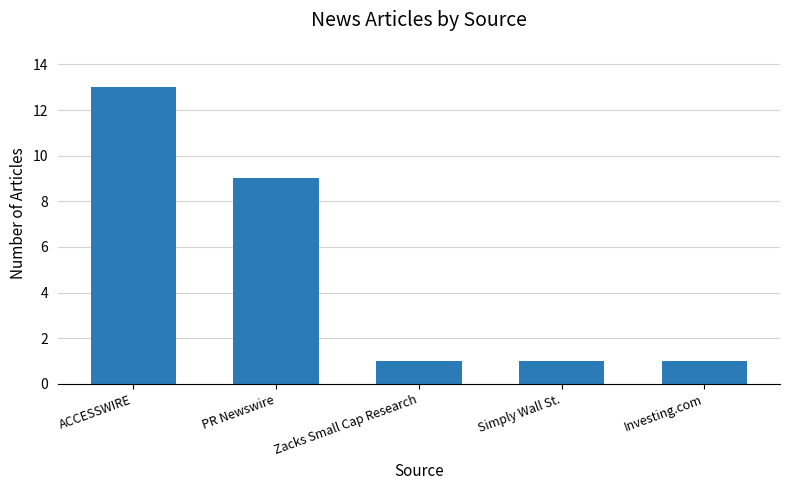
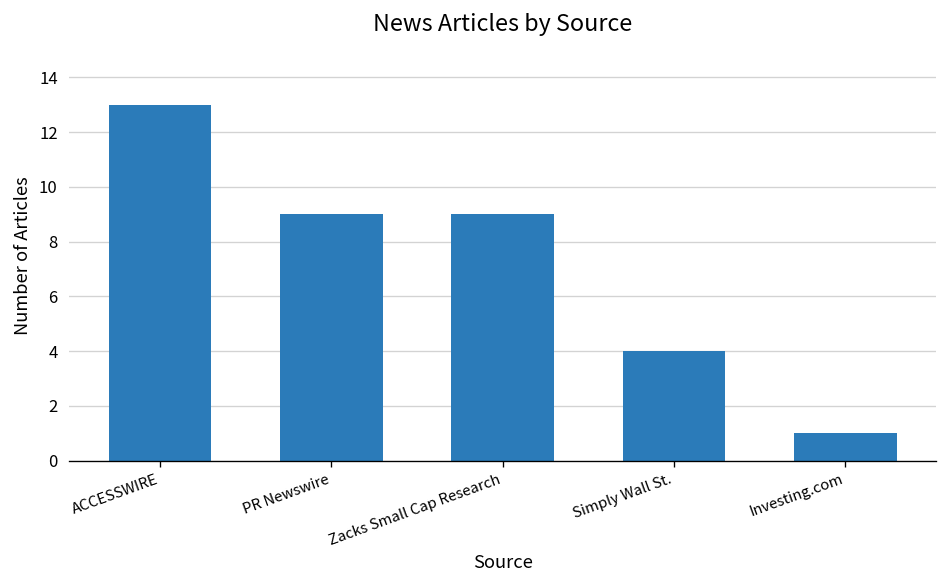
Zacks Small Cap Research: 1 -> 9
Simply Wall St.: 1 -> 4
